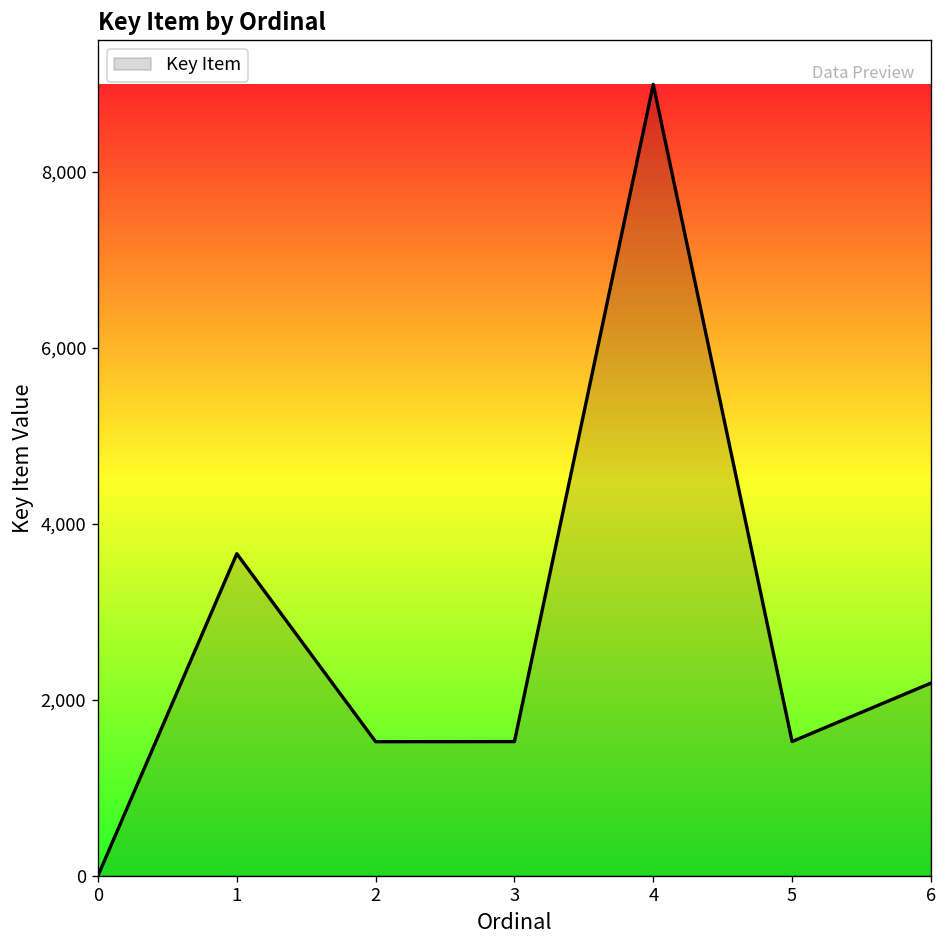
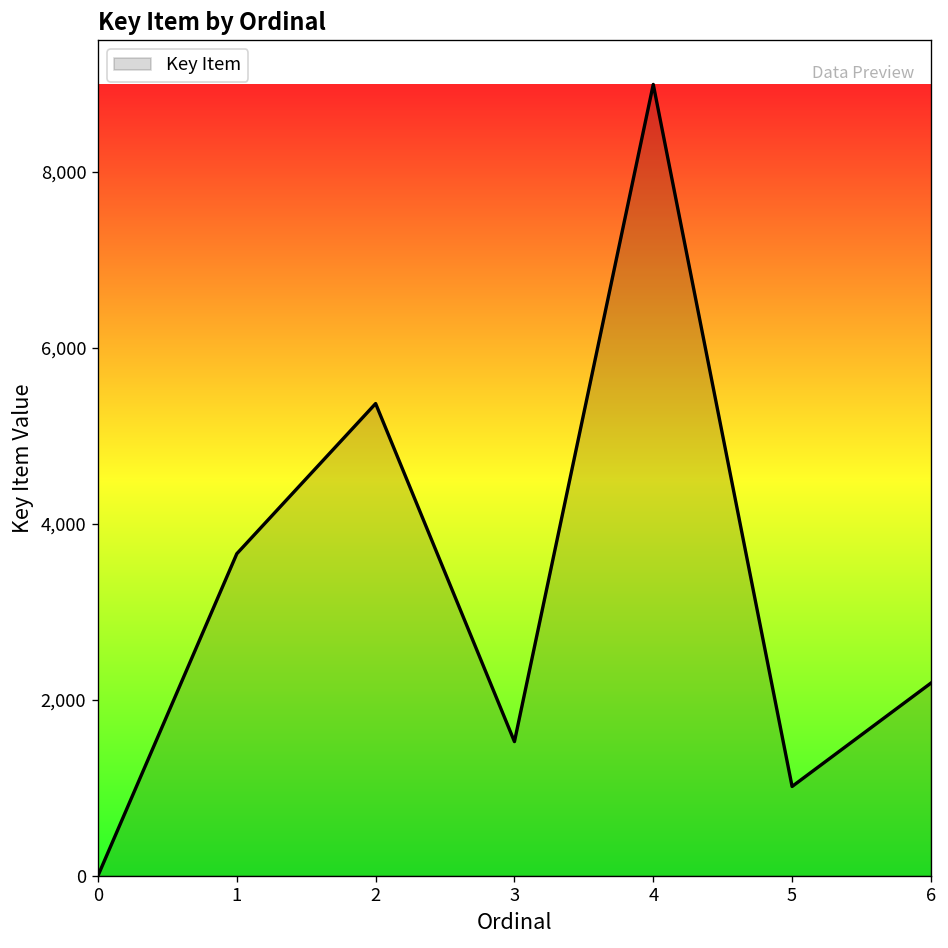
2: 1,500 -> 5,400
5: 1,500 -> 1,000
